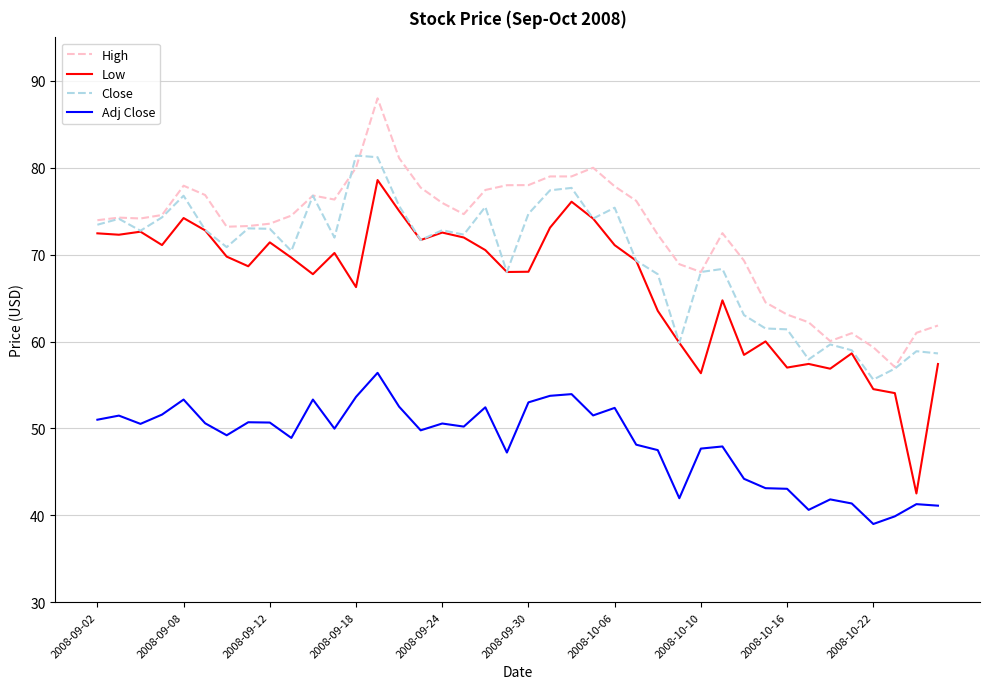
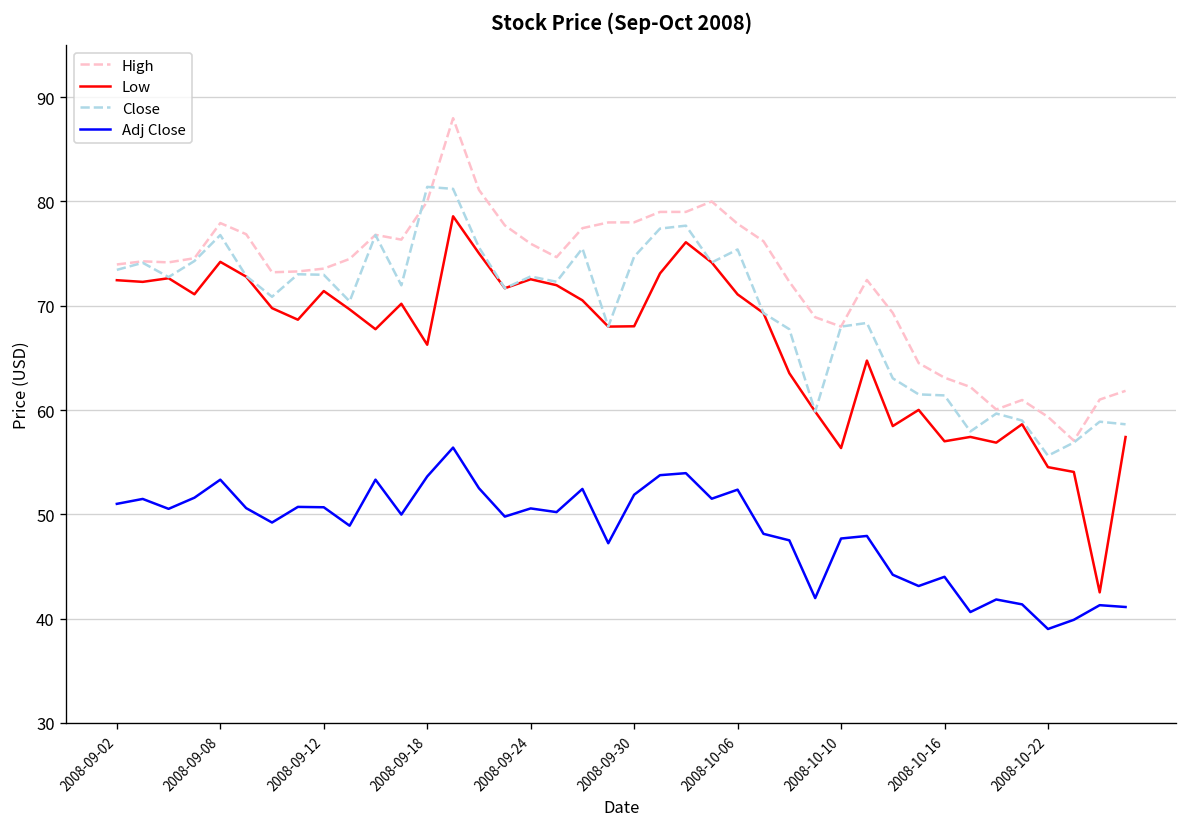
Adj Close, 2008-09-30: 53 -> 52
Adj Close, 2008-10-16: 43 -> 44
